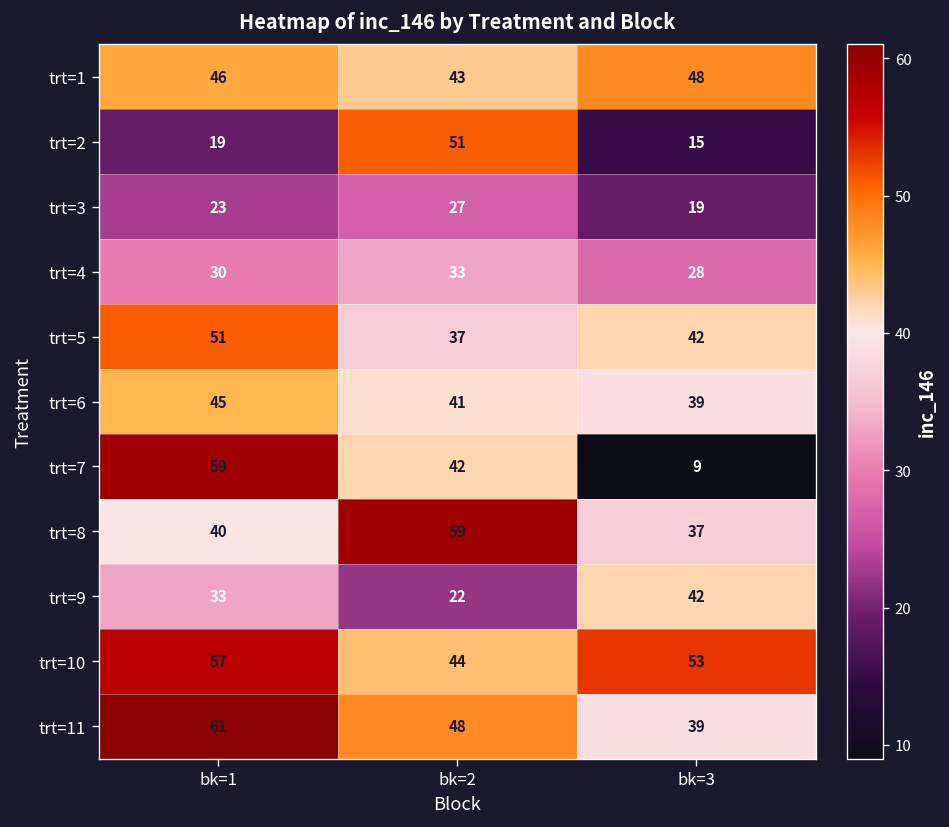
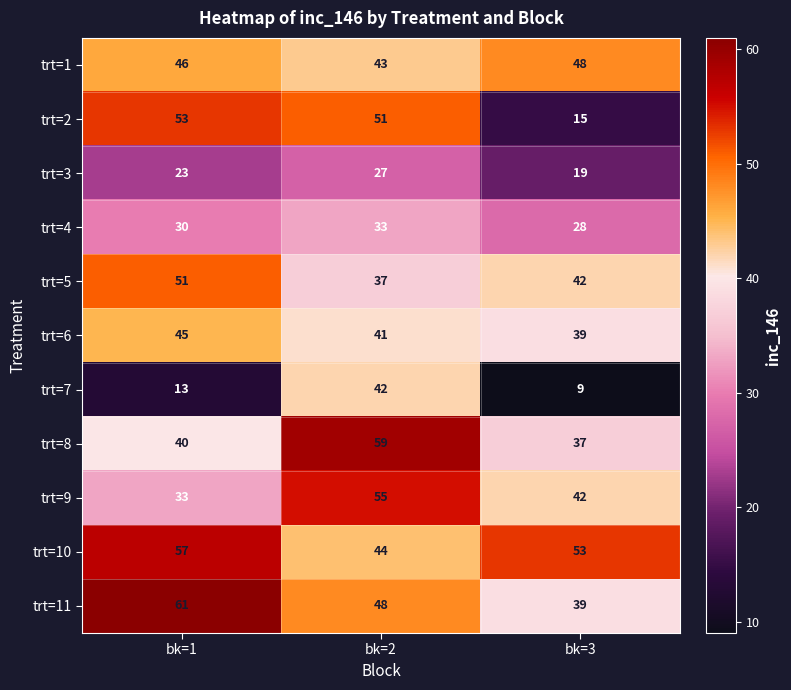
trt=2, bk=1: 19 -> 53
trt=7, bk=1: 59 -> 13
trt=9, bk=2: 22 -> 55
